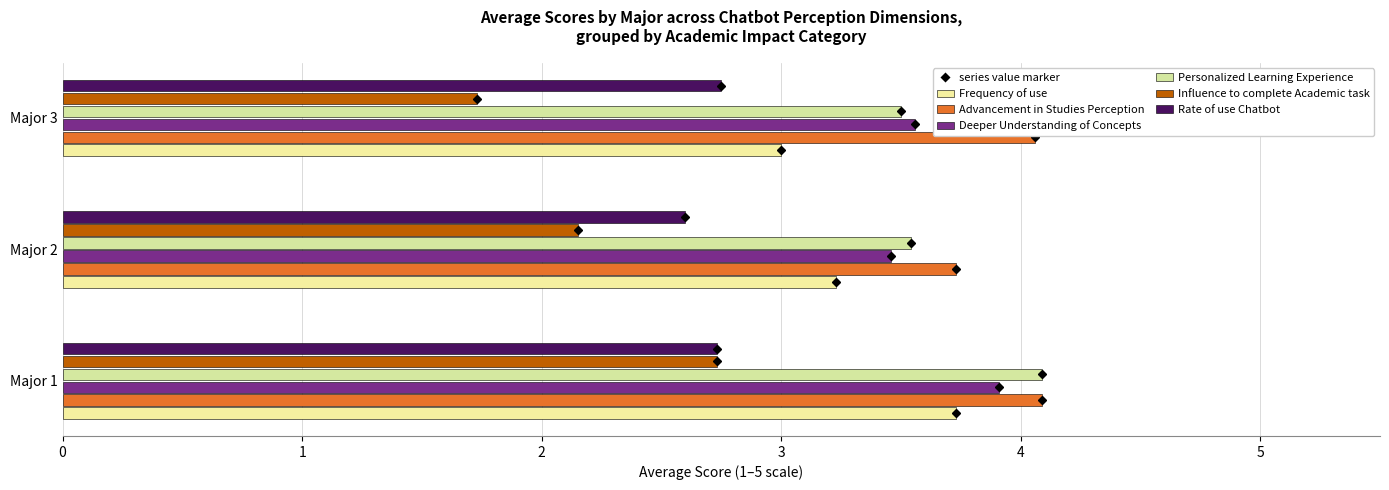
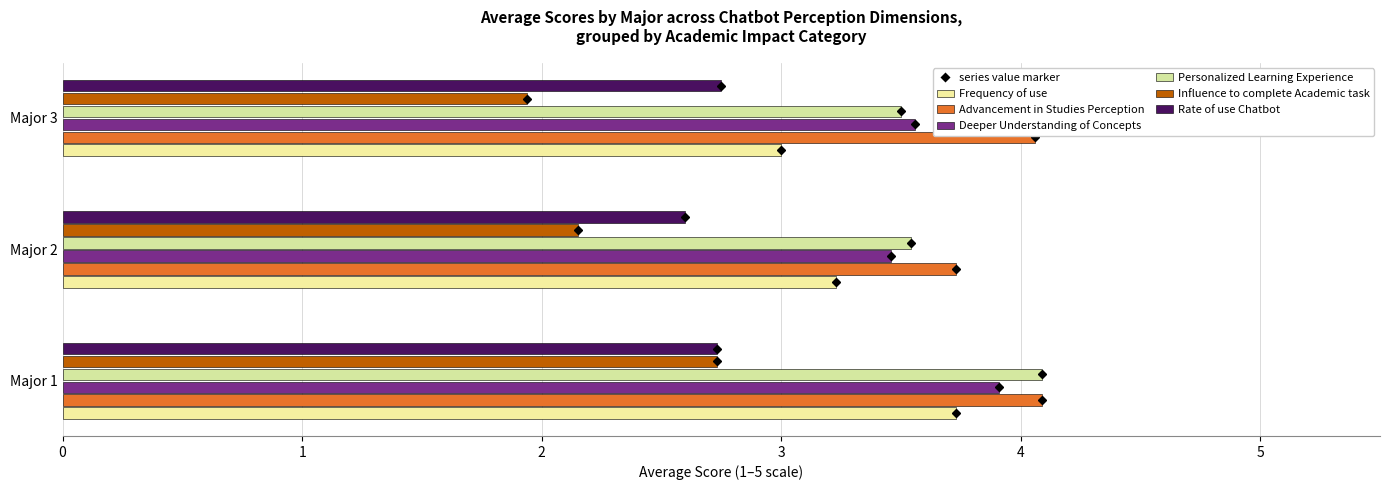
Influence to complete Academic task, Major 3: 1.73 -> 1.94
